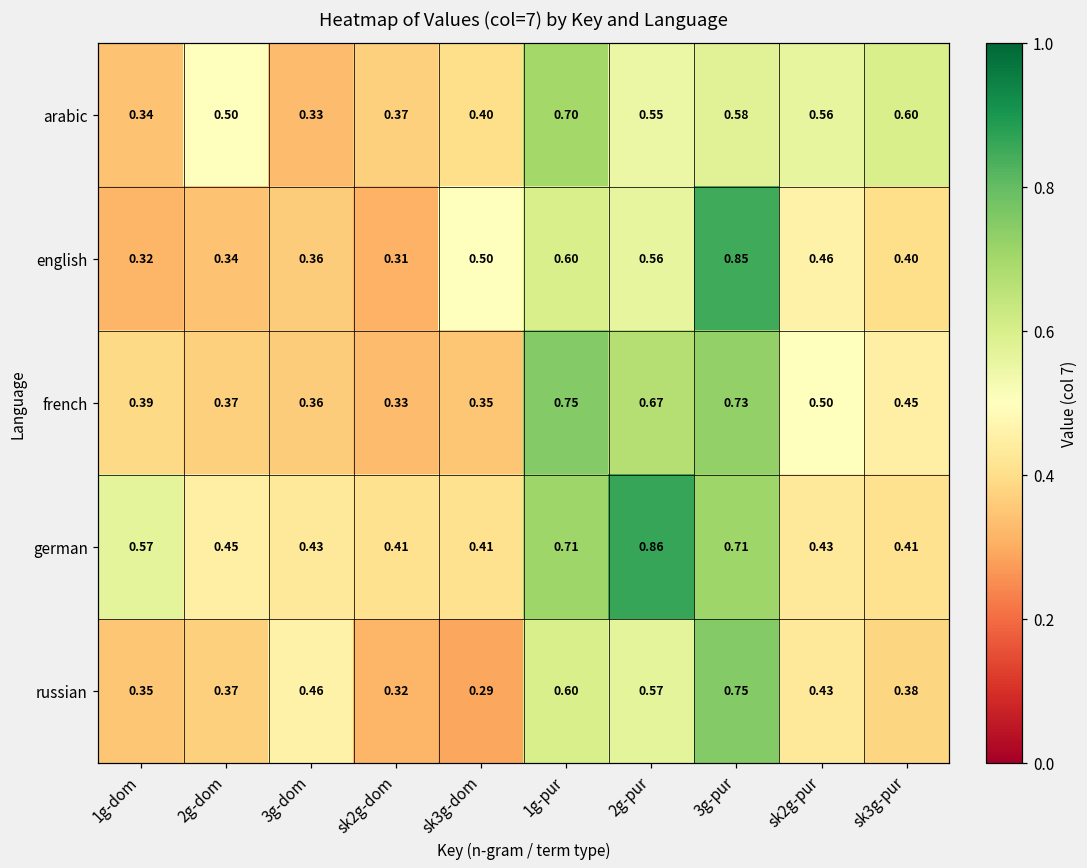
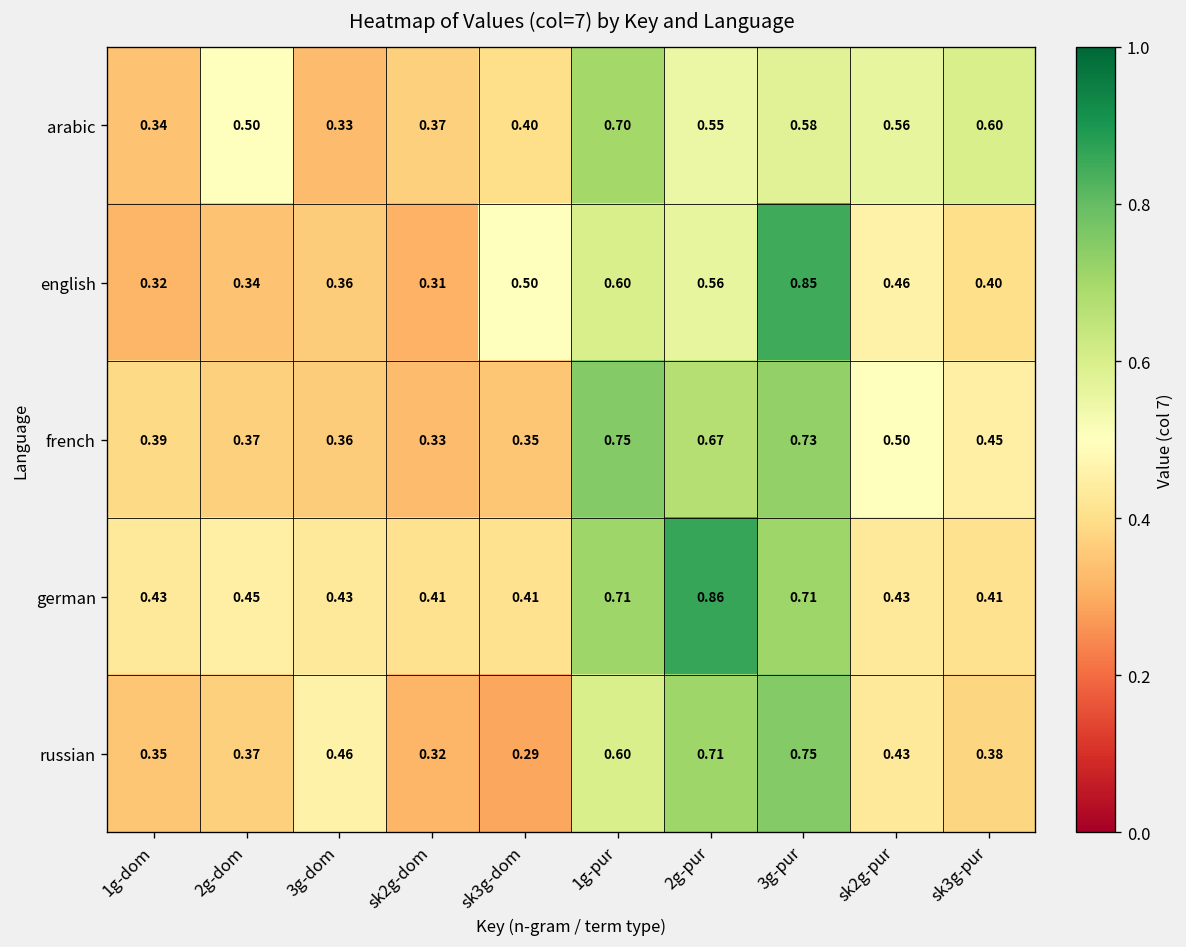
german, 1g-dom: 0.57 -> 0.43
russian, 2g-pur: 0.57 -> 0.71
